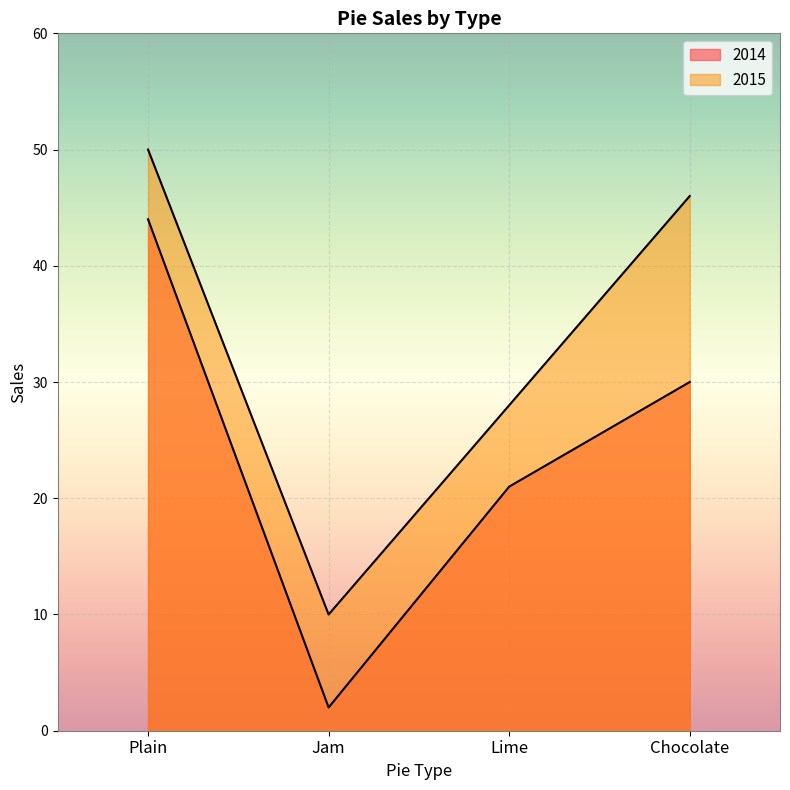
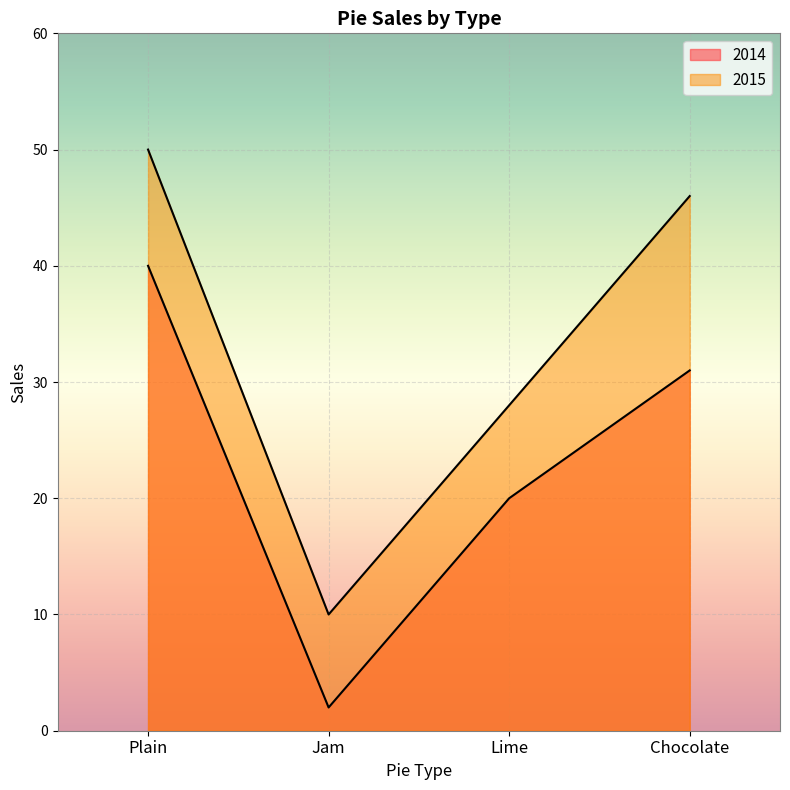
2014, Plain: 44 -> 40
2014, Lime: 21 -> 20
2014, Chocolate: 30 -> 31
